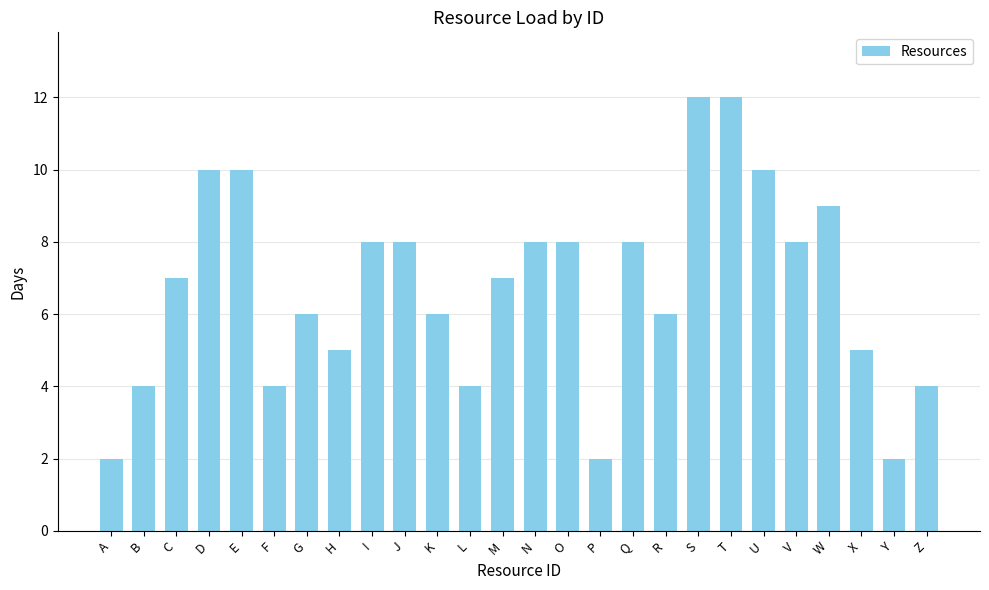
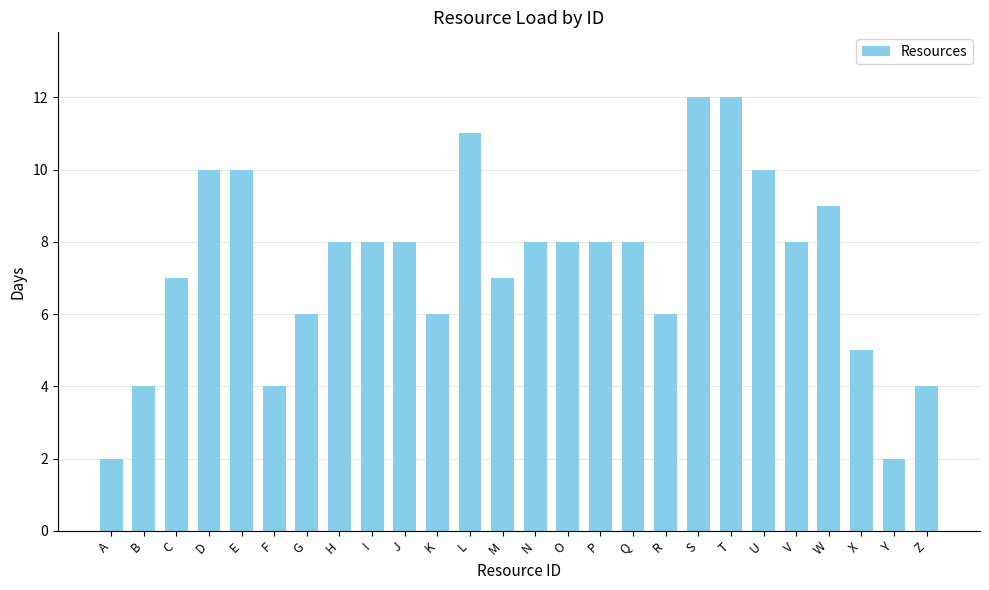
H: 5 -> 8
L: 4 -> 11
P: 2 -> 8
